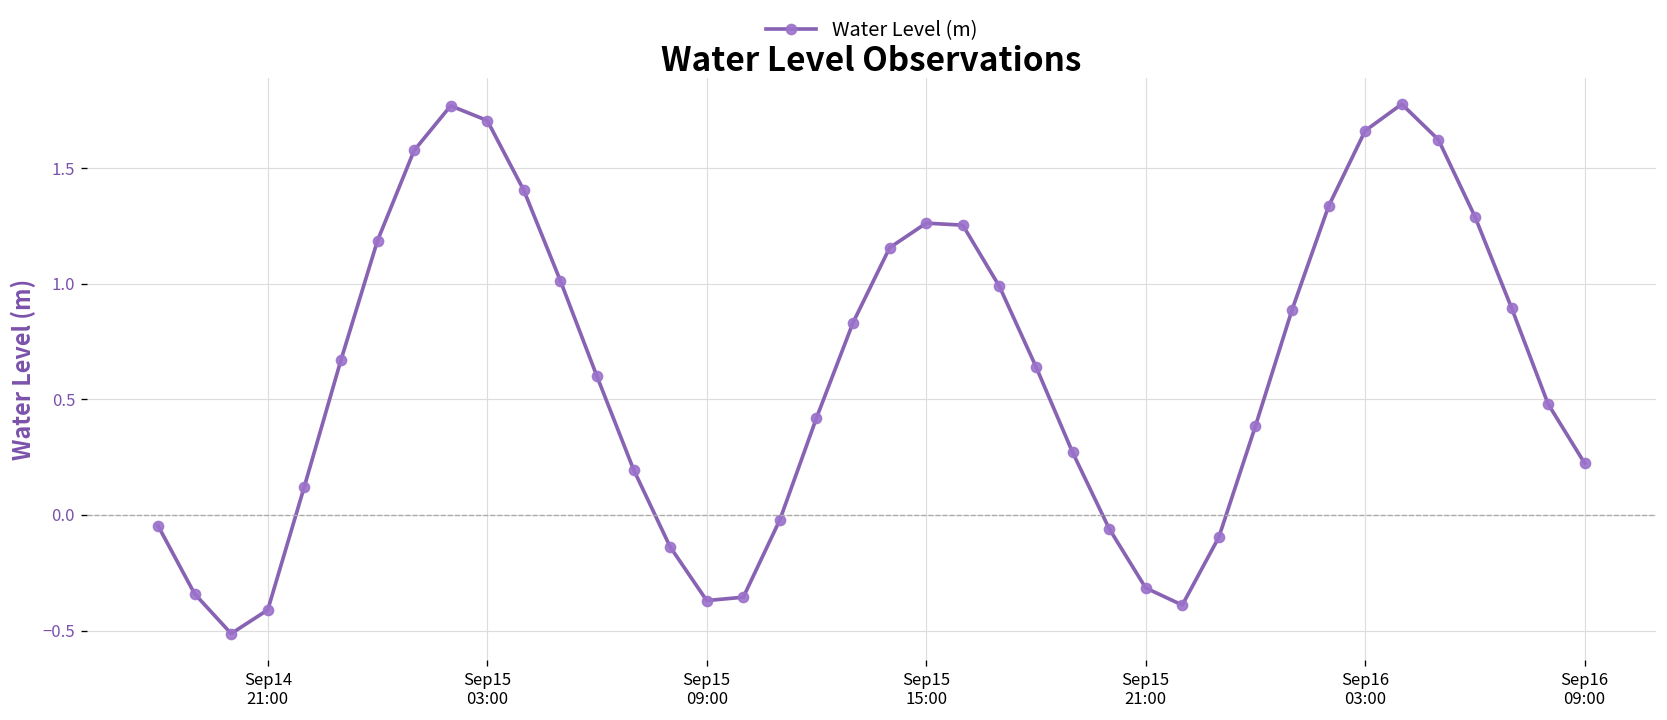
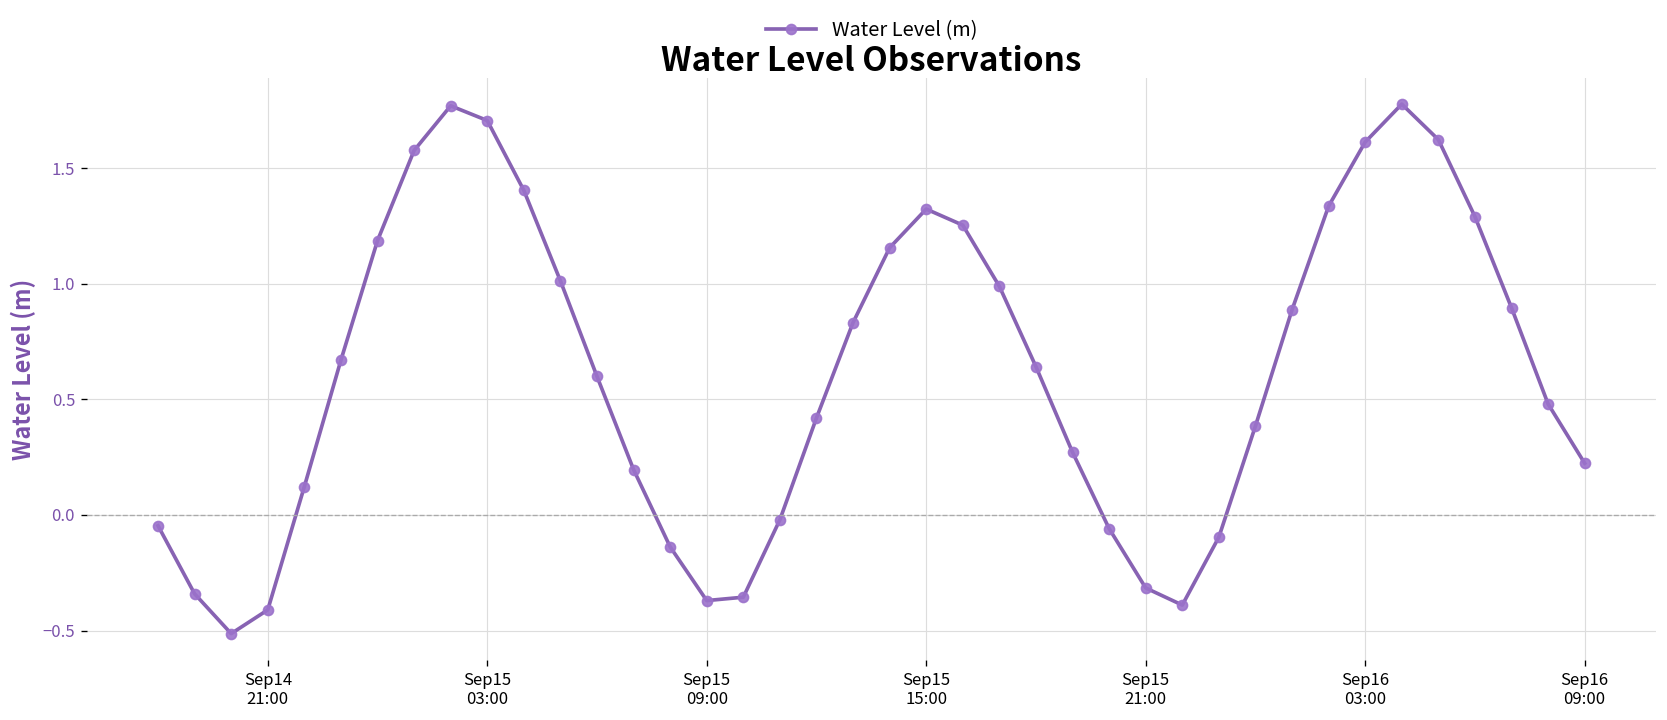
Sep15 15:00: 1.26 -> 1.32
Sep16 03:00: 1.66 -> 1.61
